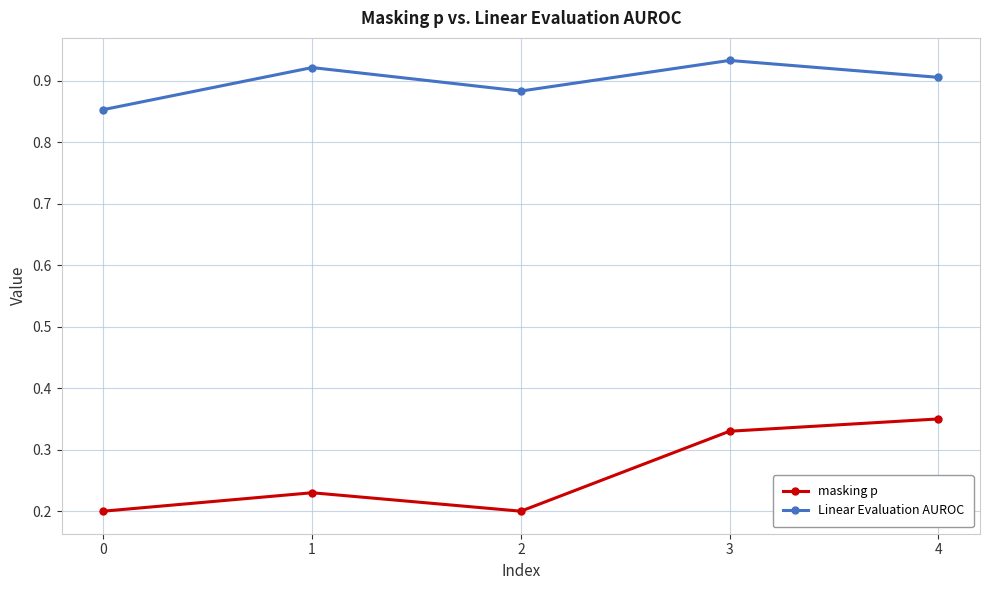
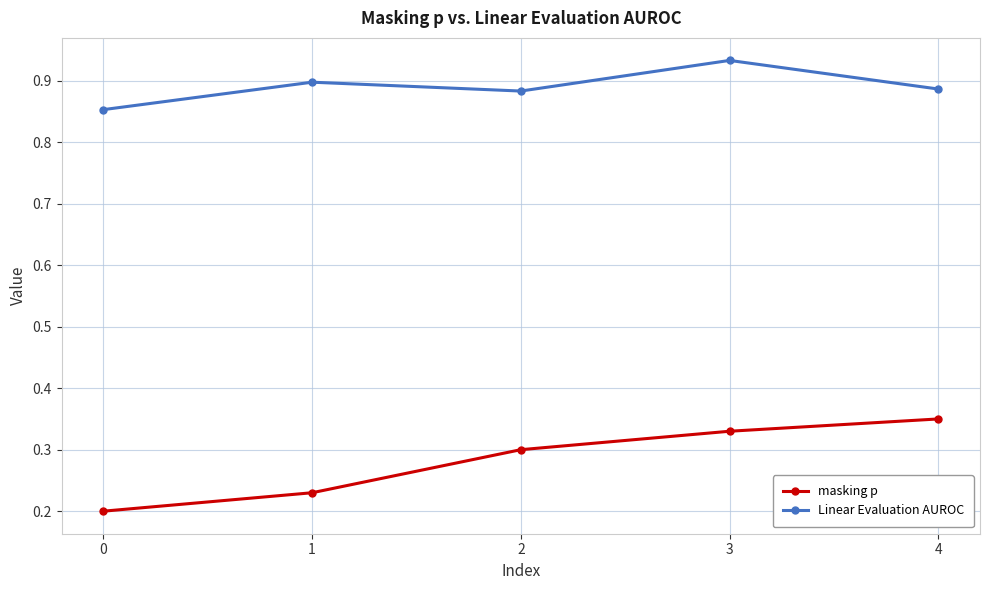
Linear Evaluation AUROC, 1: 0.92 -> 0.90
masking p, 2: 0.2 -> 0.3
Linear Evaluation AUROC, 4: 0.91 -> 0.89
